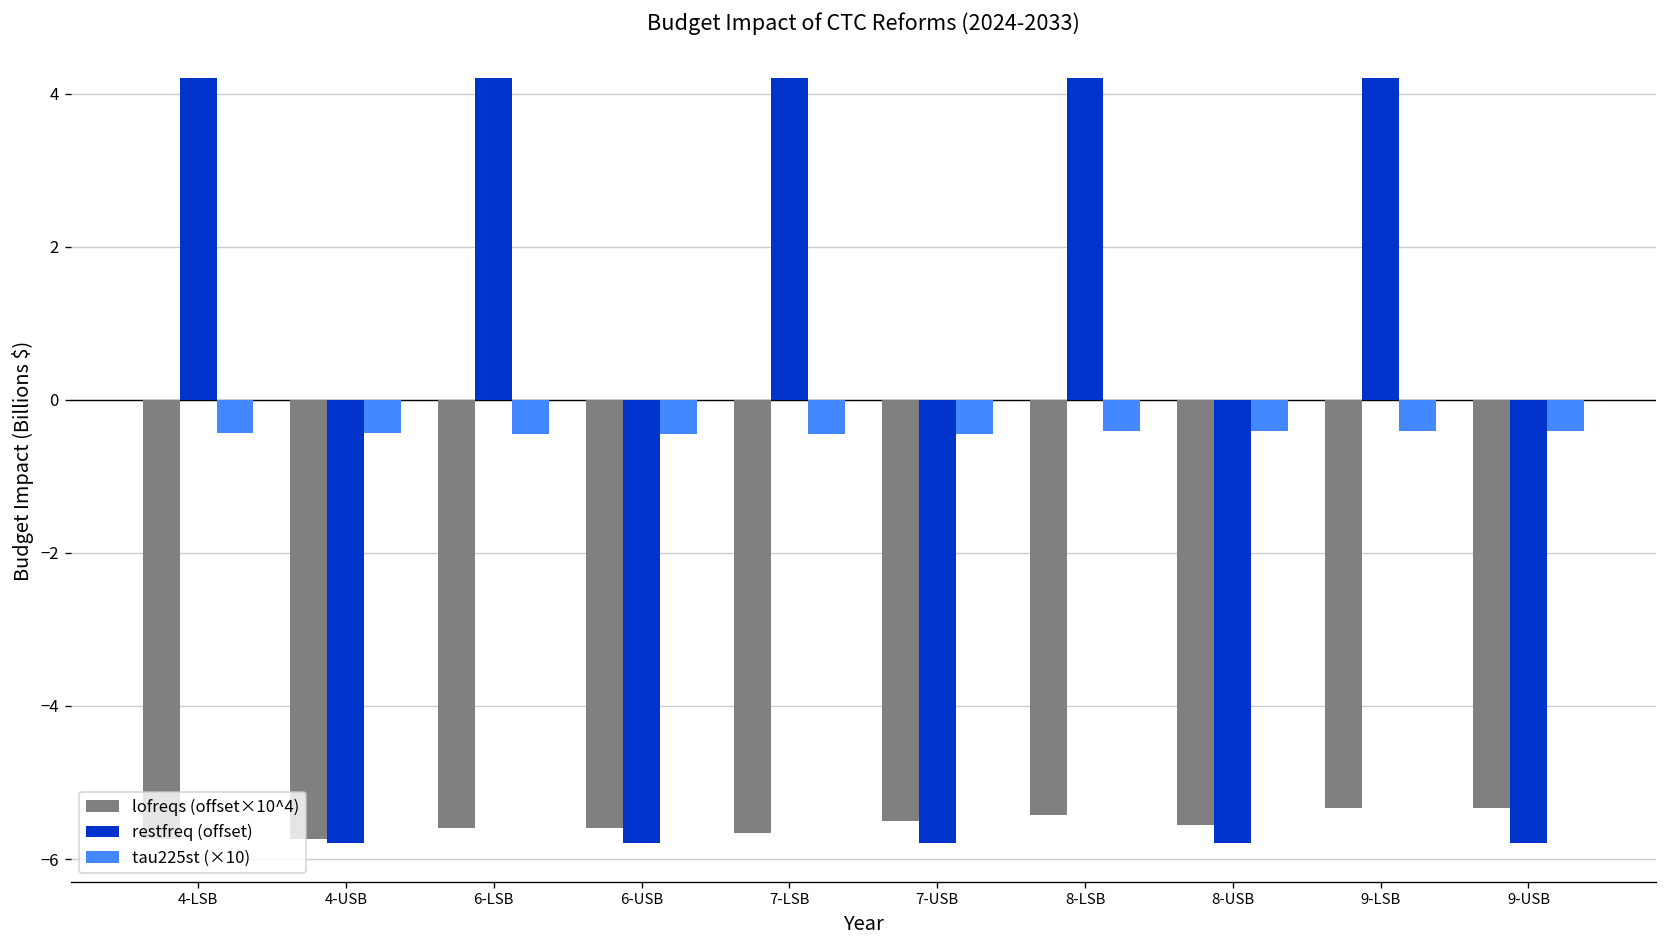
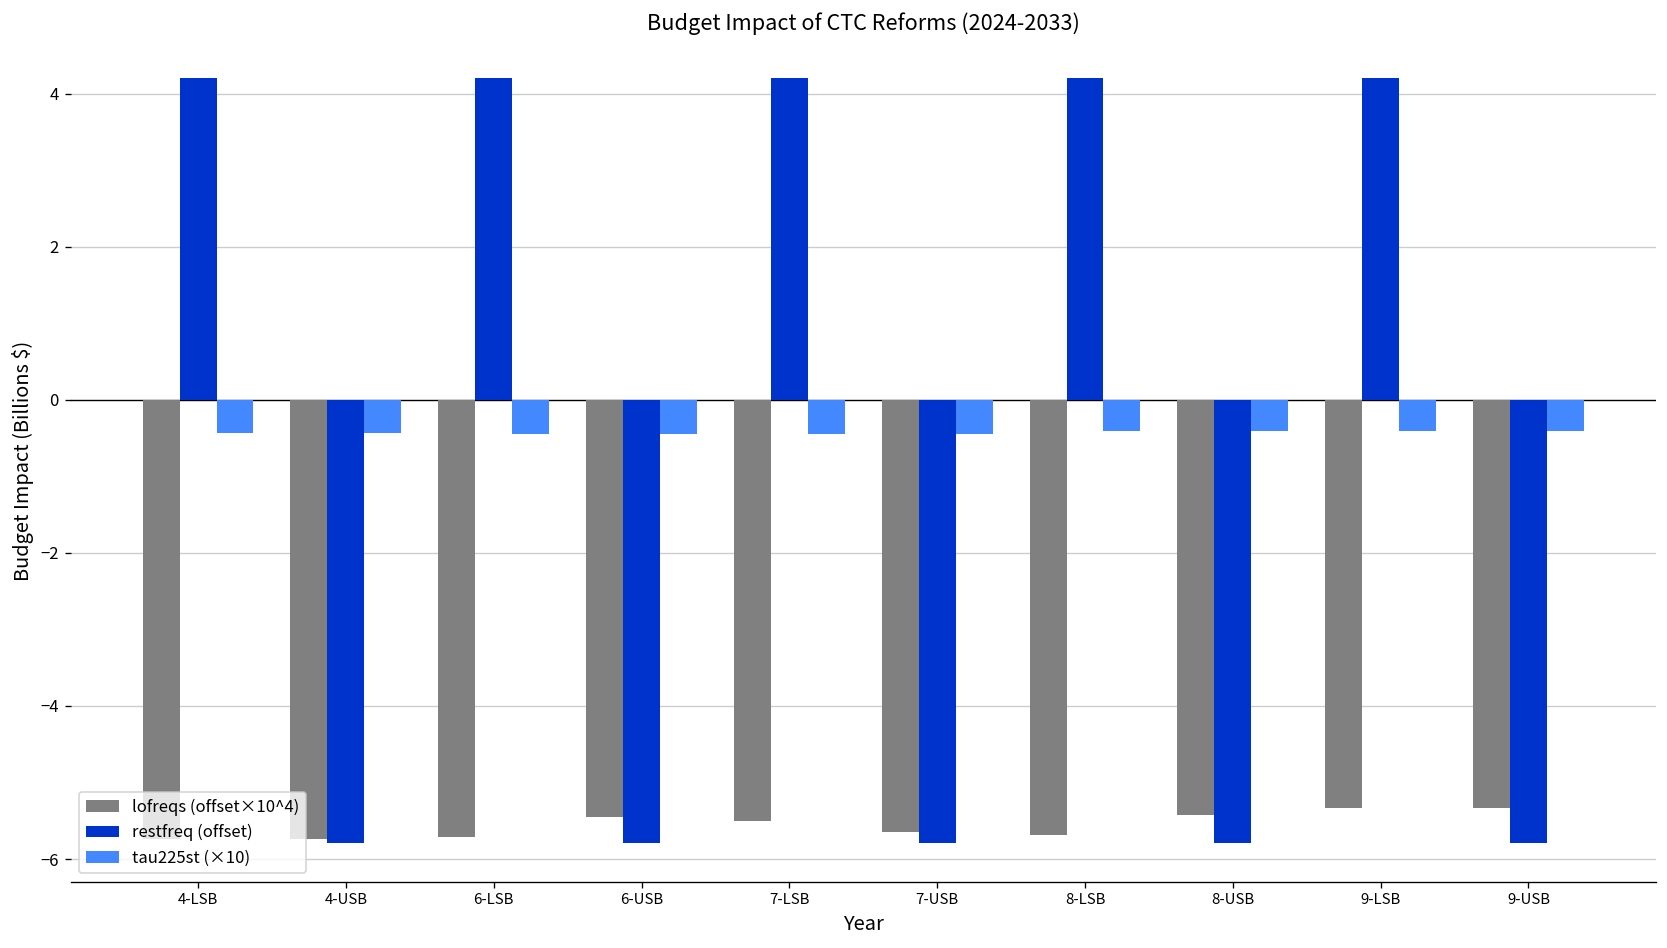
lofreqs (offset×10^4), 6-LSB: -5.6 -> -5.7
lofreqs (offset×10^4), 6-USB: -5.6 -> -5.5
lofreqs (offset×10^4), 7-LSB: -5.7 -> -5.5
lofreqs (offset×10^4), 7-USB: -5.5 -> -5.6
lofreqs (offset×10^4), 8-LSB: -5.4 -> -5.7
lofreqs (offset×10^4), 8-USB: -5.6 -> -5.4
